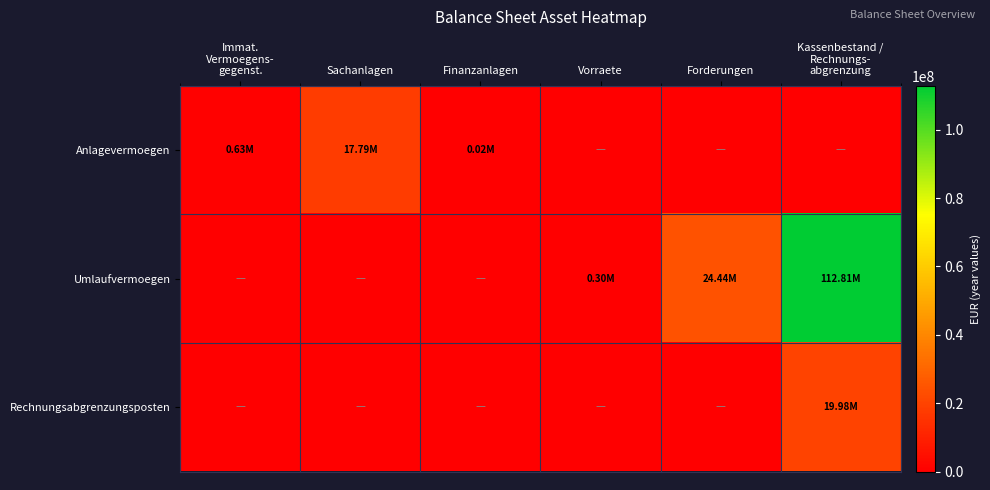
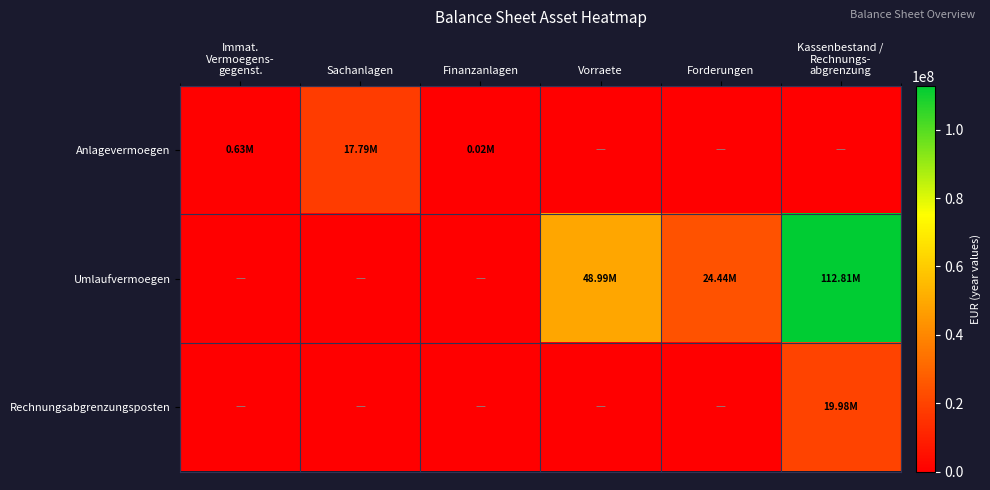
Umlaufvermoegen, Vorraete: 0.30M -> 48.99M
